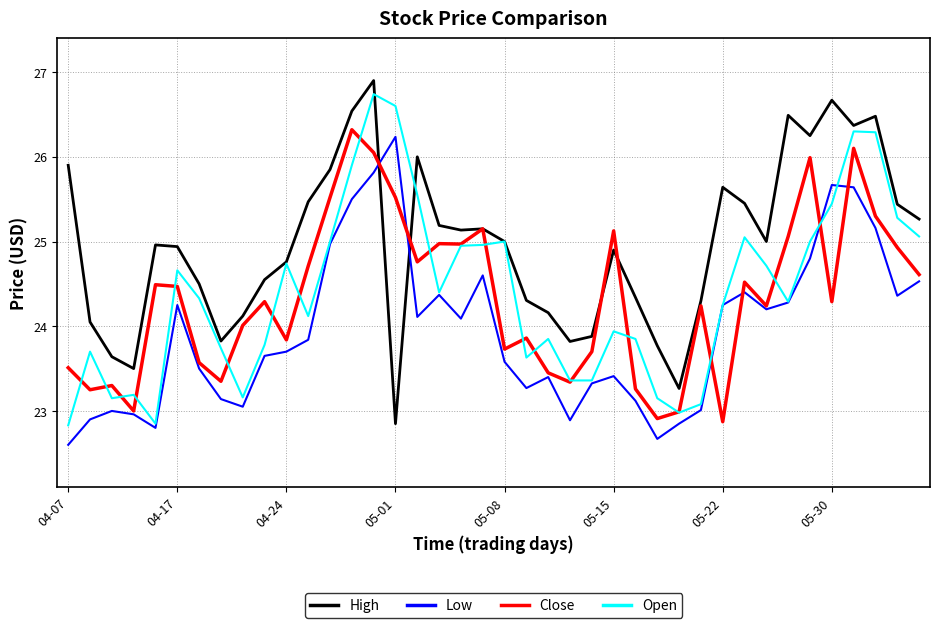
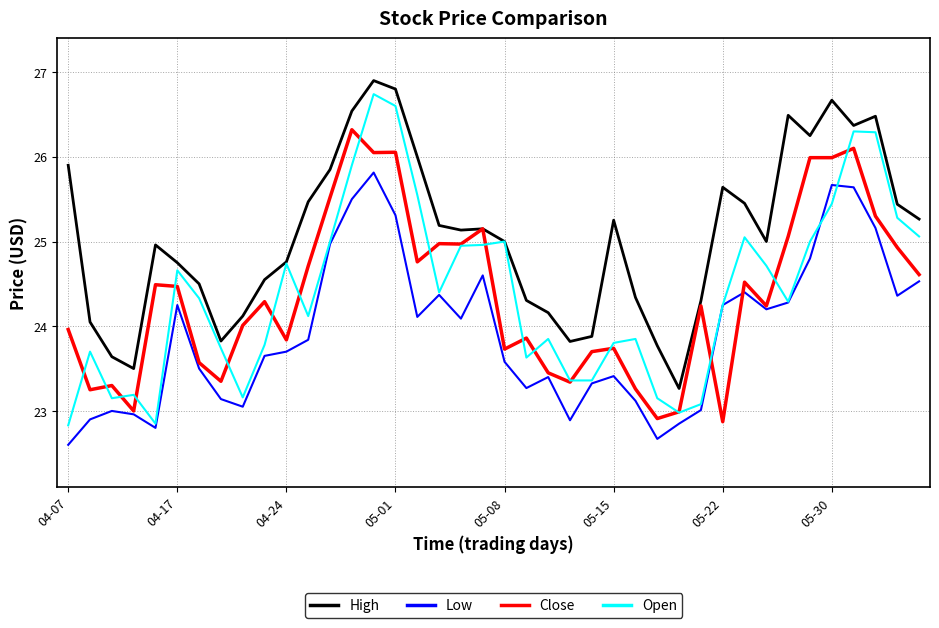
Close, 04-07: 23.5 -> 24.0
High, 04-17: 24.9 -> 24.8
High, 05-01: 22.8 -> 26.8
Low, 05-01: 26.2 -> 25.3
Close, 05-01: 25.5 -> 26.1
High, 05-15: 24.9 -> 25.3
Close, 05-15: 25.1 -> 23.7
Open, 05-15: 23.9 -> 23.8
Close, 05-30: 24.3 -> 26.0
